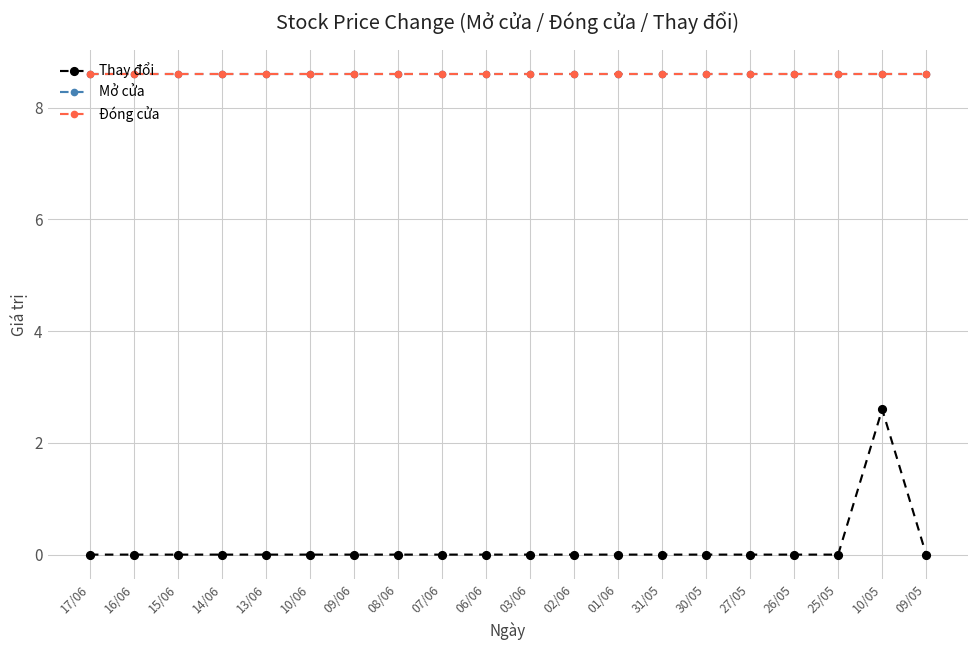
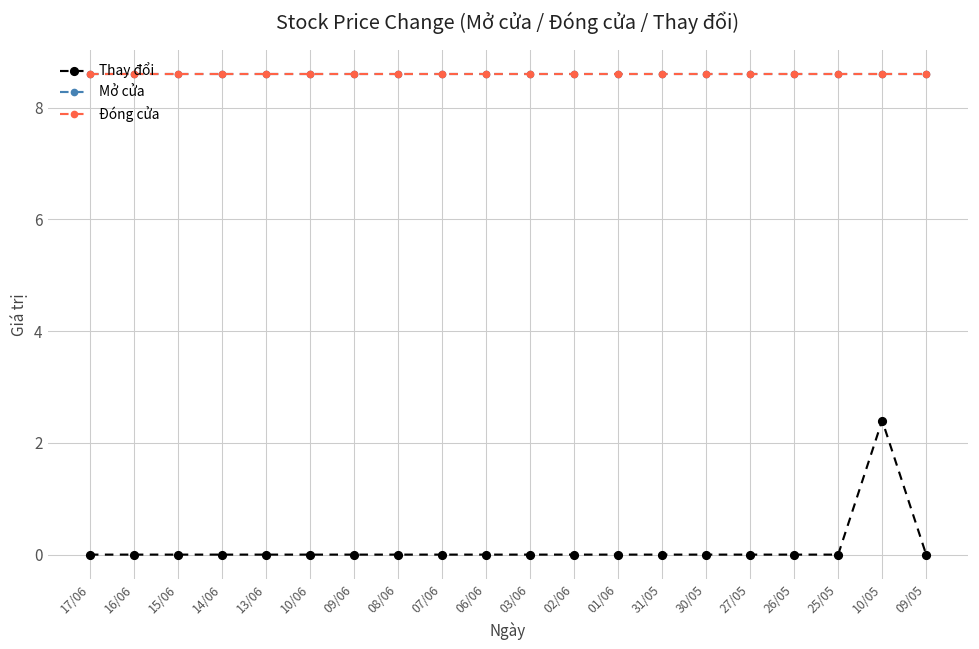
Thay đổi, 10/05: 2.6 -> 2.4
